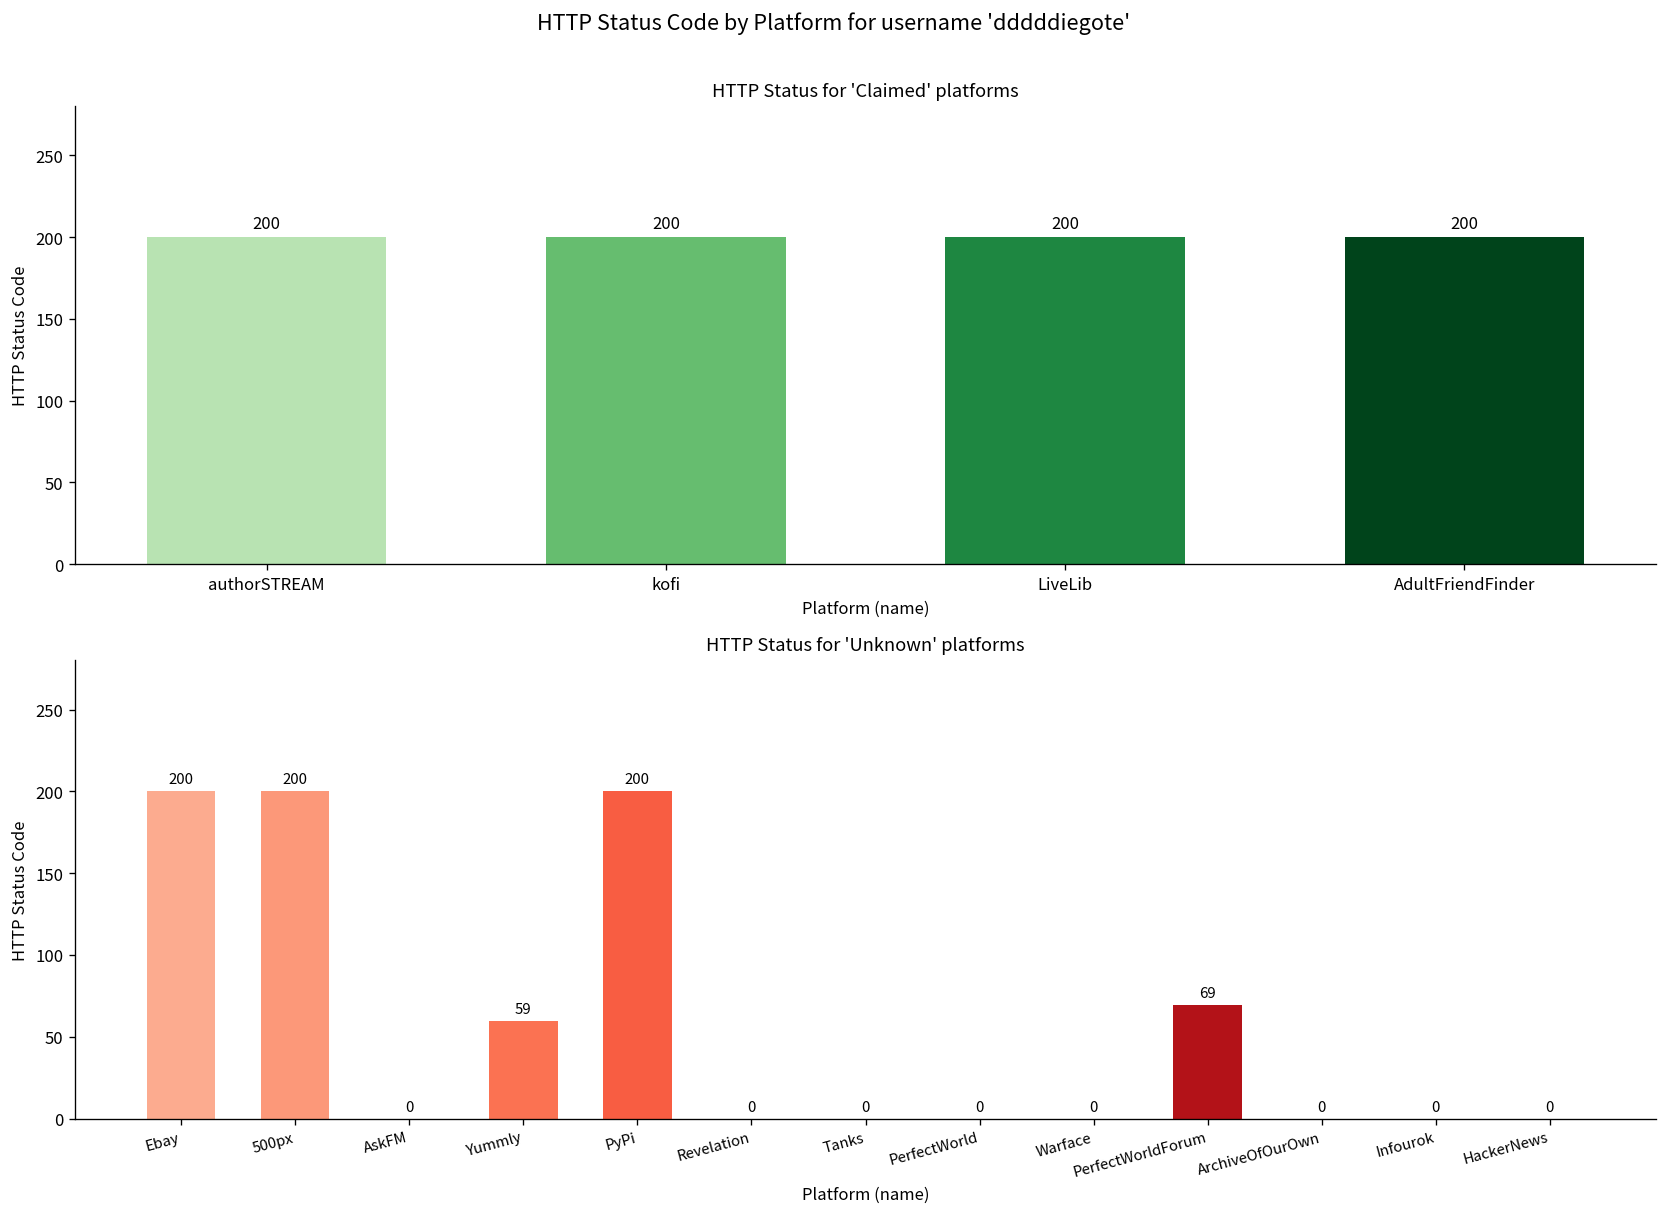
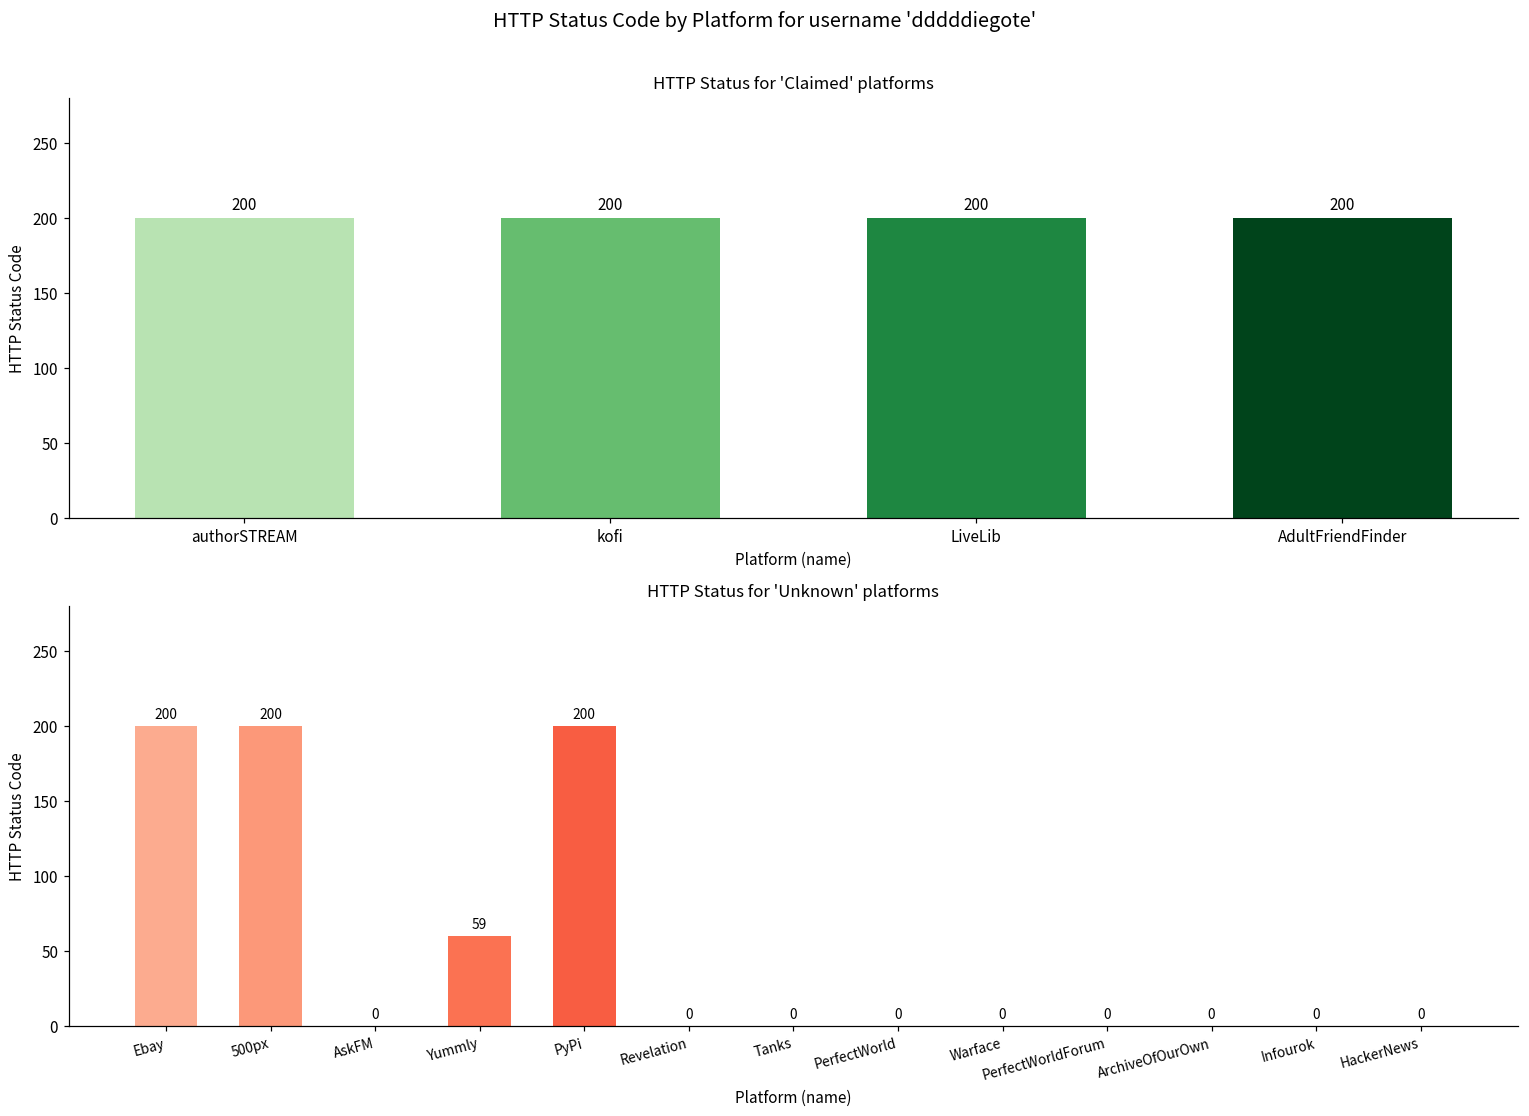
HTTP Status for 'Unknown' platforms, PerfectWorldForum: 69 -> 0
